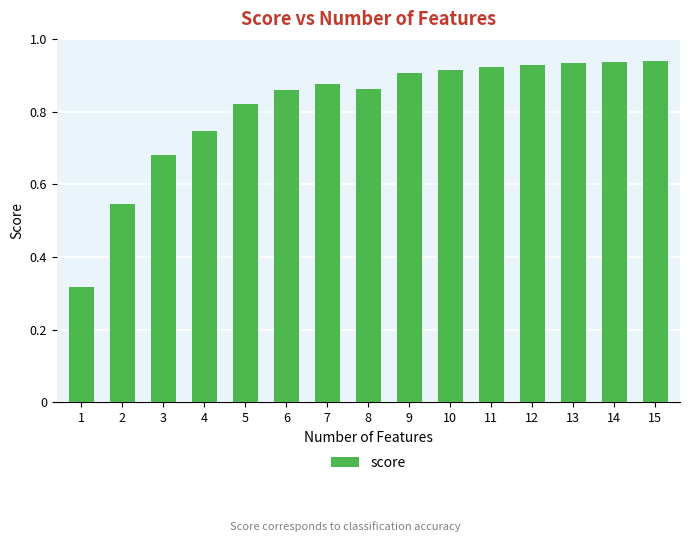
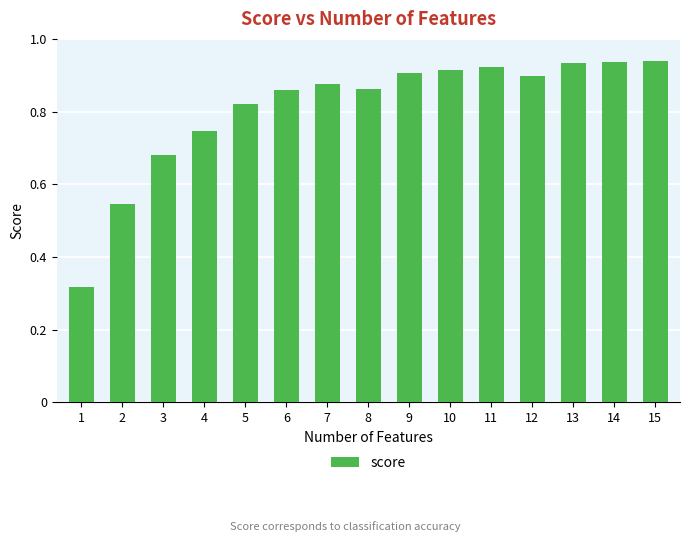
12: 0.93 -> 0.90
